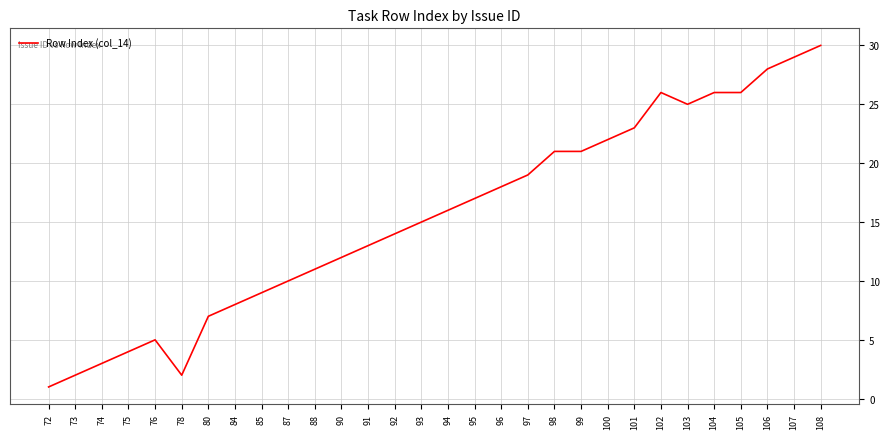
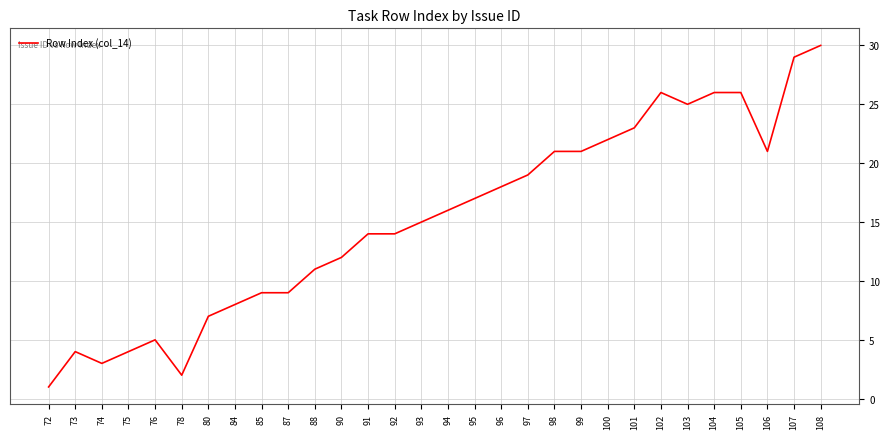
73: 2 -> 4
87: 10 -> 9
91: 13 -> 14
106: 28 -> 21
